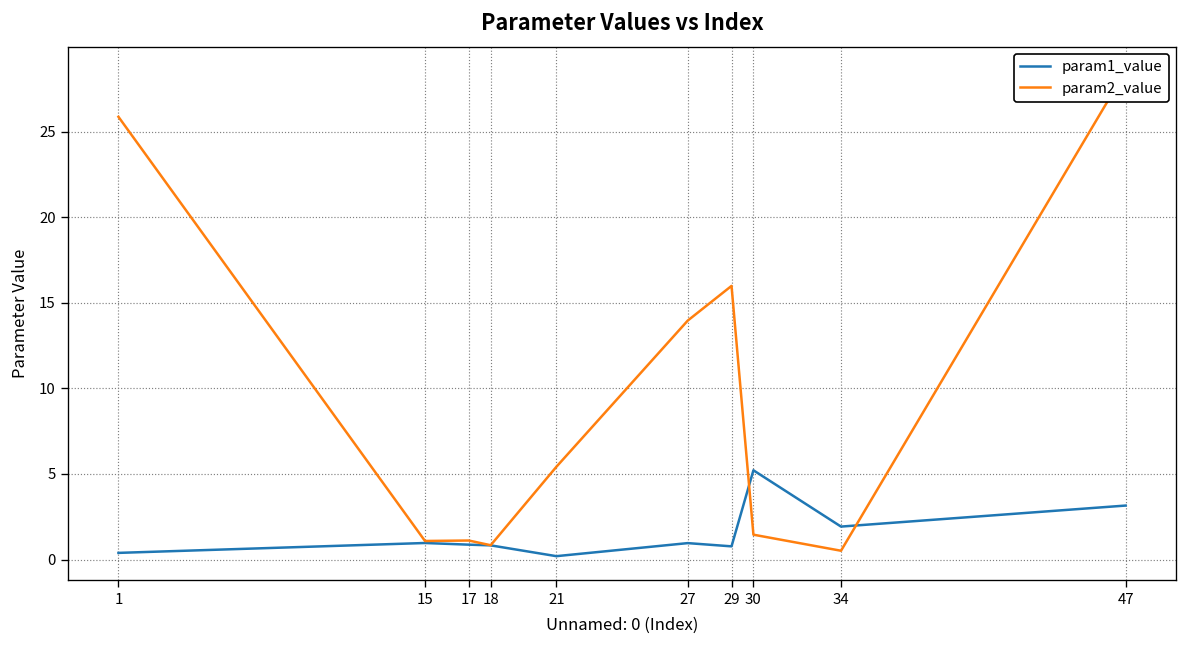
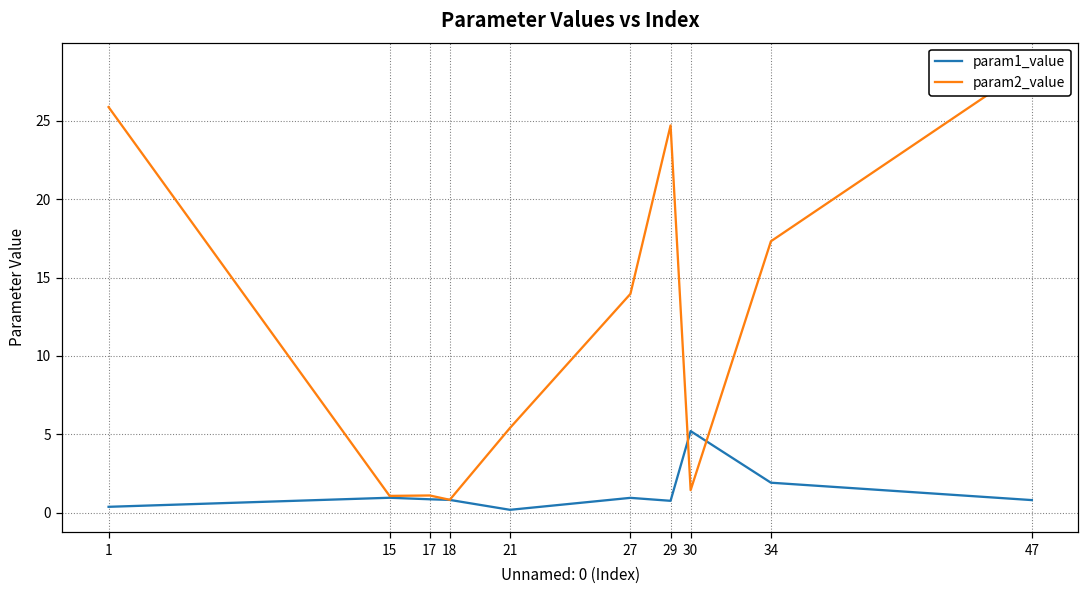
param2_value, 29: 16.0 -> 24.7
param2_value, 34: 0.5 -> 17.3
param1_value, 47: 3.2 -> 0.8
